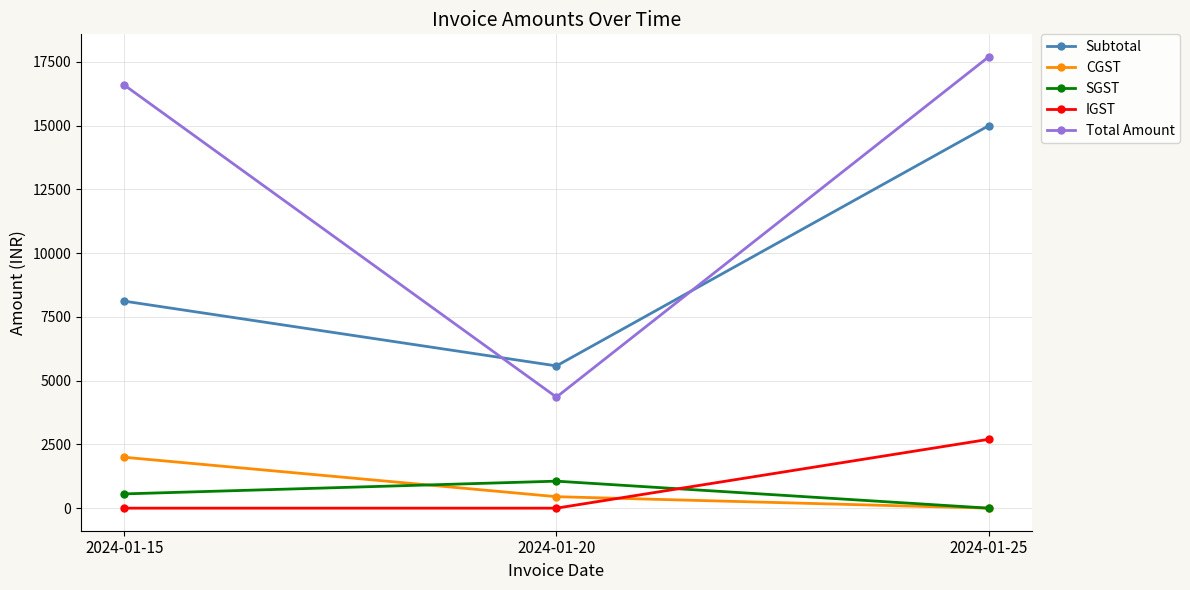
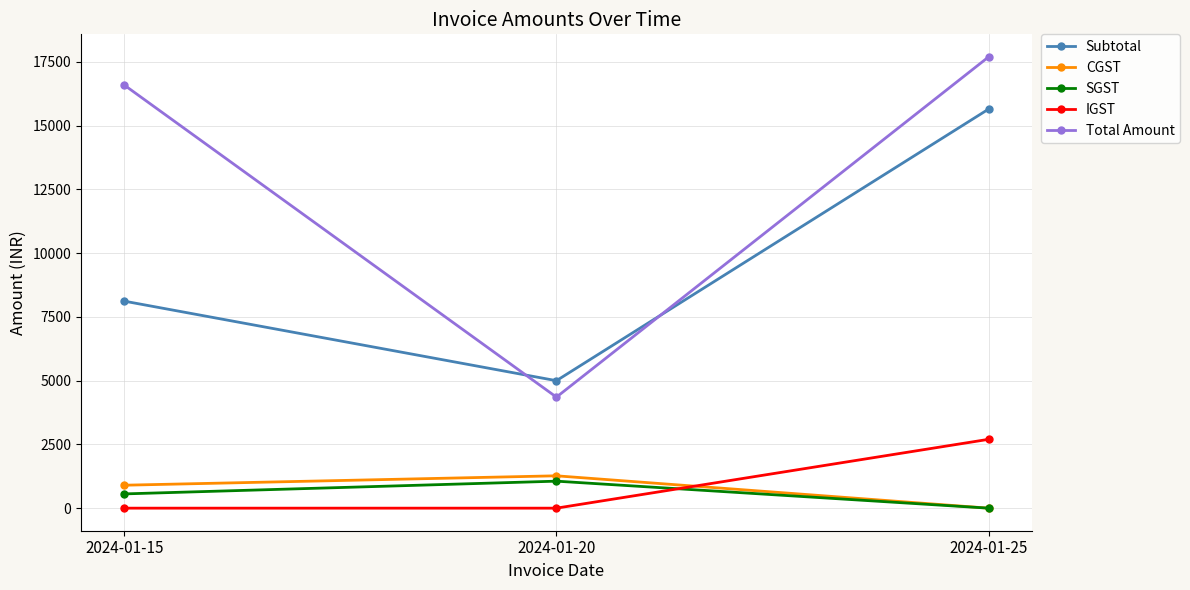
CGST, 2024-01-15: 2000 -> 900
Subtotal, 2024-01-20: 5600 -> 5000
CGST, 2024-01-20: 500 -> 1300
Subtotal, 2024-01-25: 15000 -> 15700
